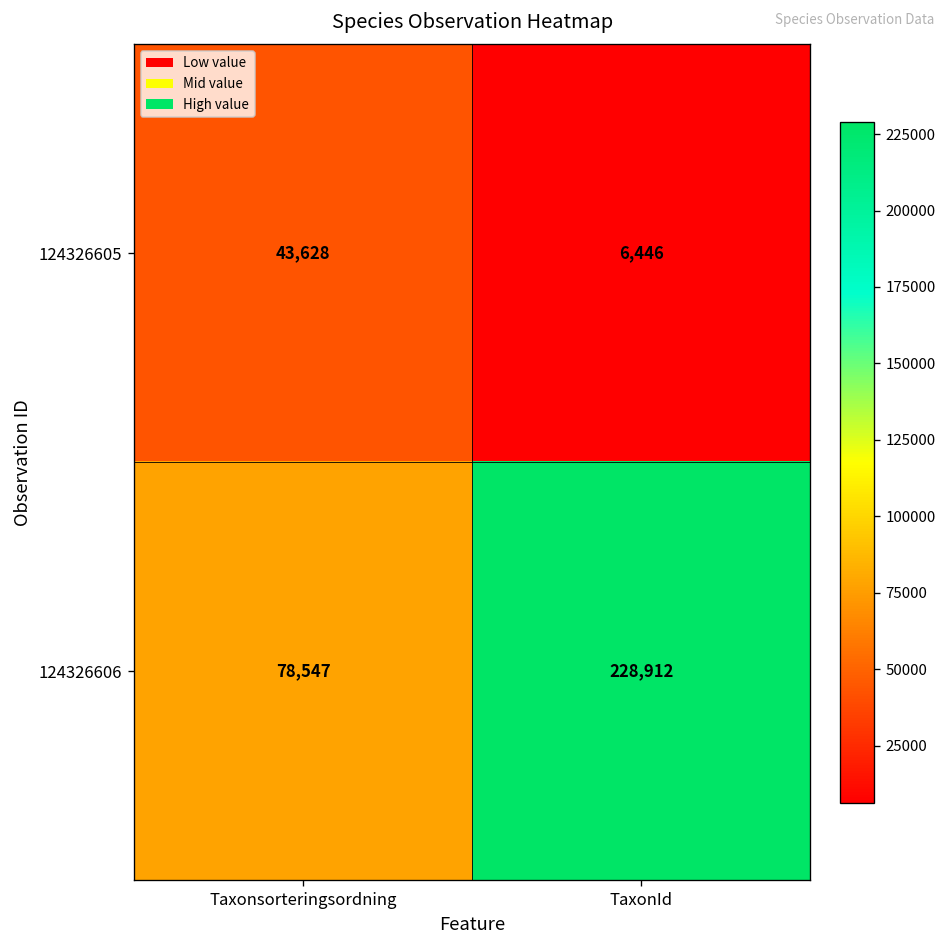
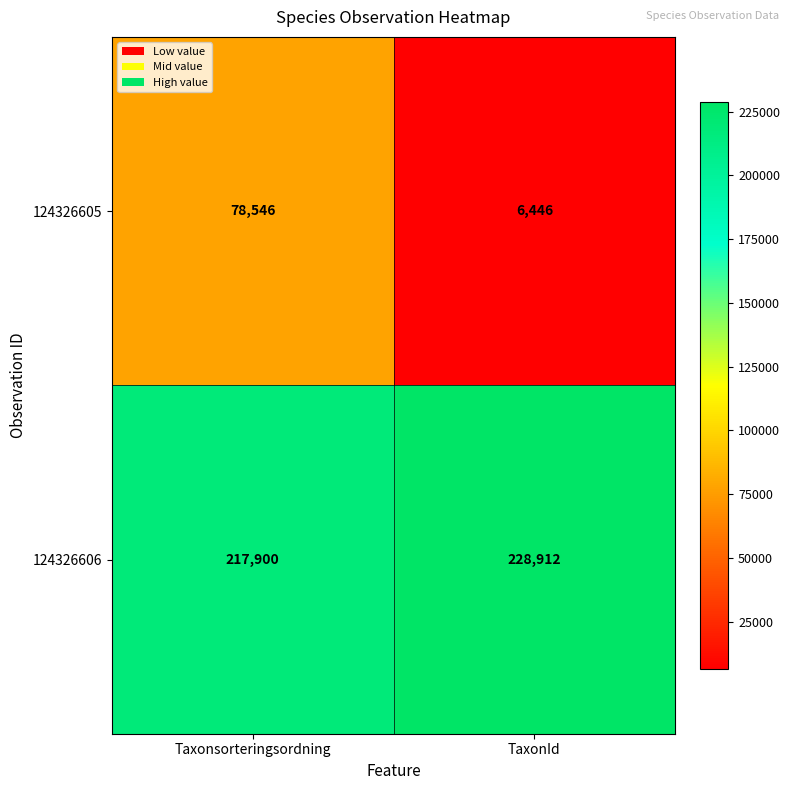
124326605, Taxonsorteringsordning: 43,628 -> 78,546
124326606, Taxonsorteringsordning: 78,547 -> 217,900
